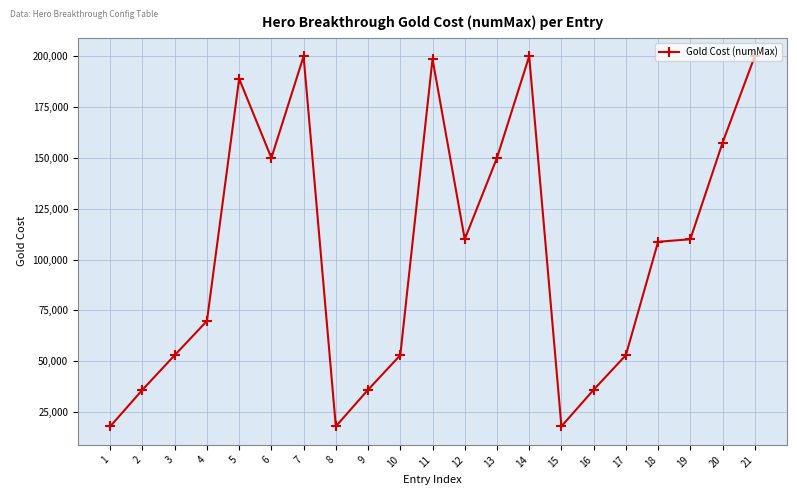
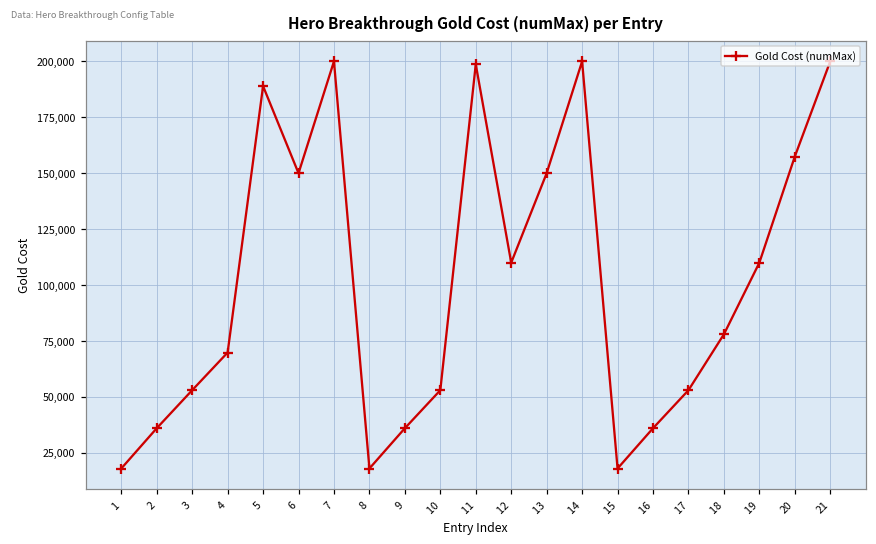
18: 109,000 -> 78,000
